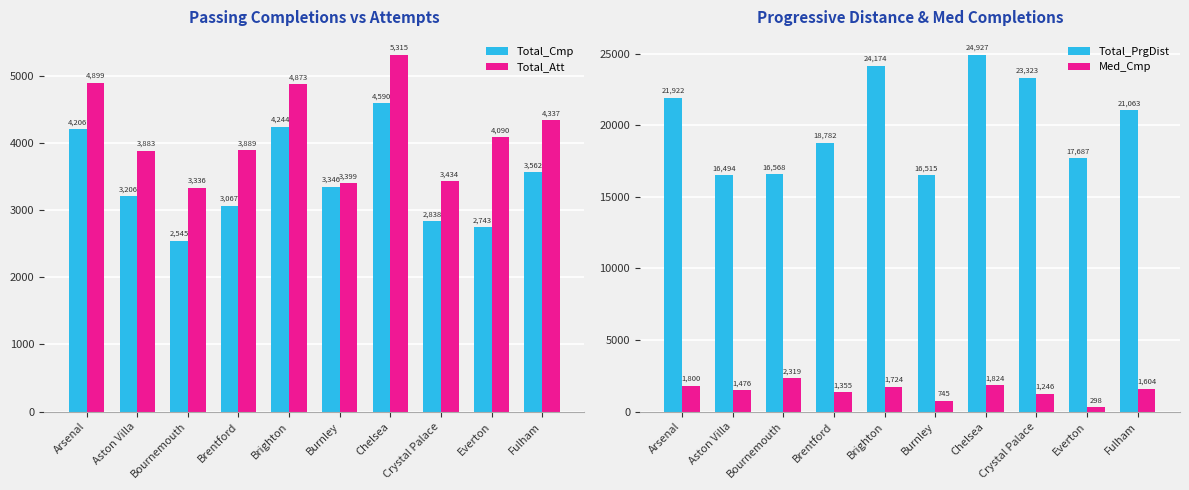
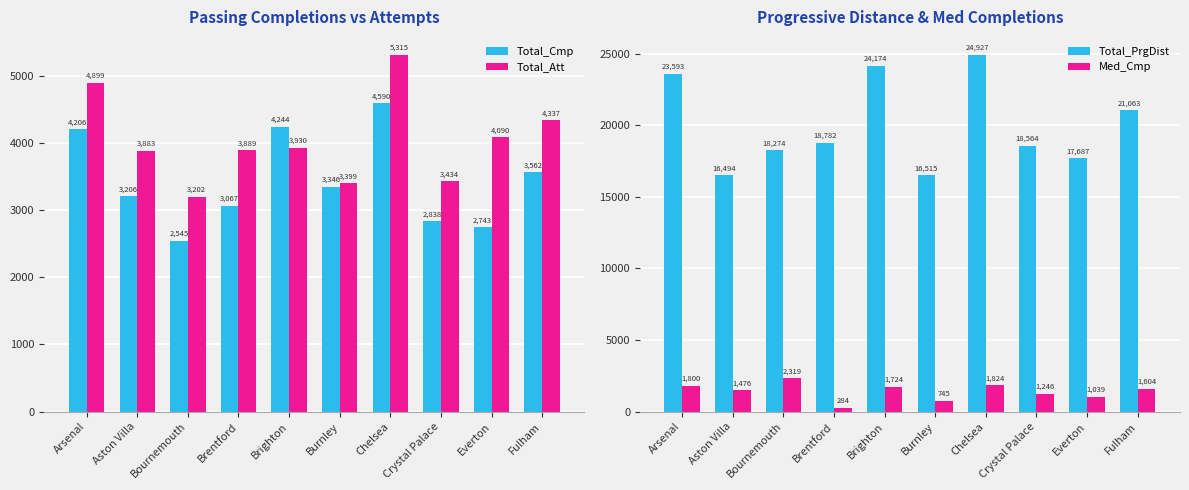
Passing Completions vs Attempts, Total_Att, Bournemouth: 3,336 -> 3,202
Passing Completions vs Attempts, Total_Att, Brighton: 4,873 -> 3,930
Progressive Distance & Med Completions, Total_PrgDist, Arsenal: 21,922 -> 23,593
Progressive Distance & Med Completions, Total_PrgDist, Bournemouth: 16,568 -> 18,274
Progressive Distance & Med Completions, Med_Cmp, Brentford: 1,355 -> 284
Progressive Distance & Med Completions, Total_PrgDist, Crystal Palace: 23,323 -> 18,564
Progressive Distance & Med Completions, Med_Cmp, Everton: 298 -> 1,039
